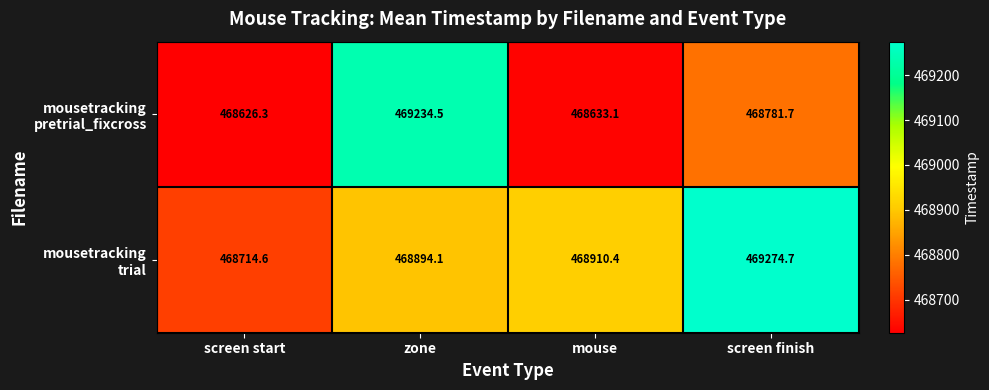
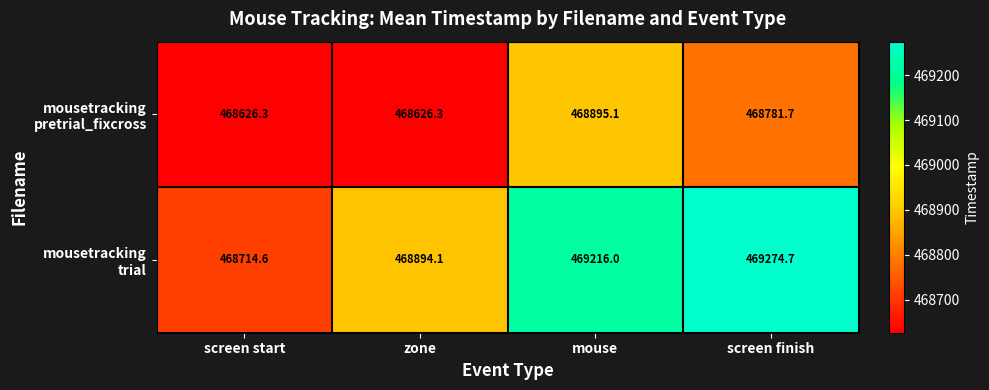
mousetracking pretrial_fixcross, zone: 469234.5 -> 468626.3
mousetracking pretrial_fixcross, mouse: 468633.1 -> 468895.1
mousetracking trial, mouse: 468910.4 -> 469216.0
